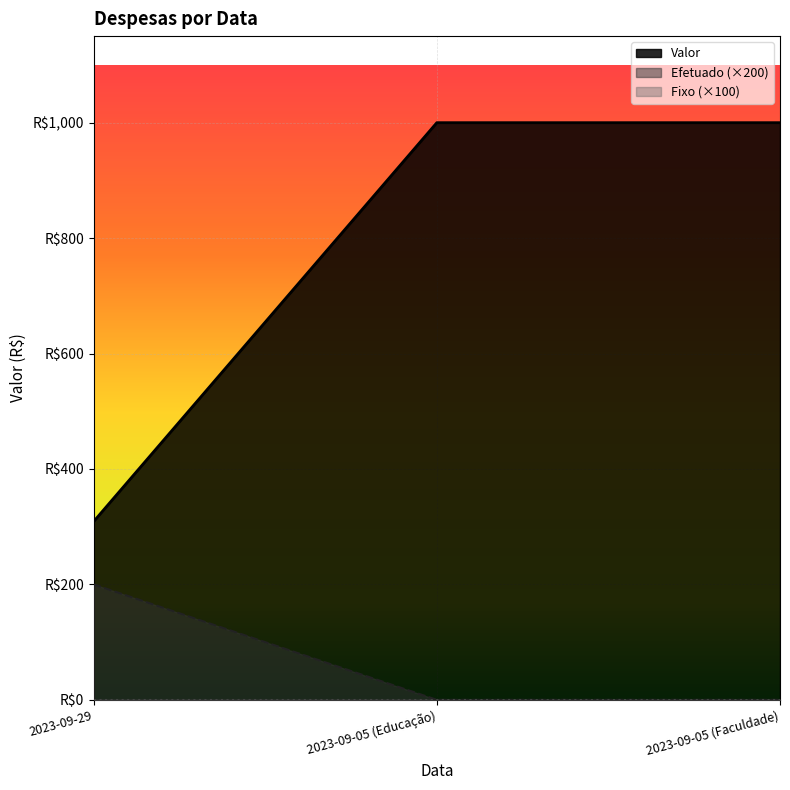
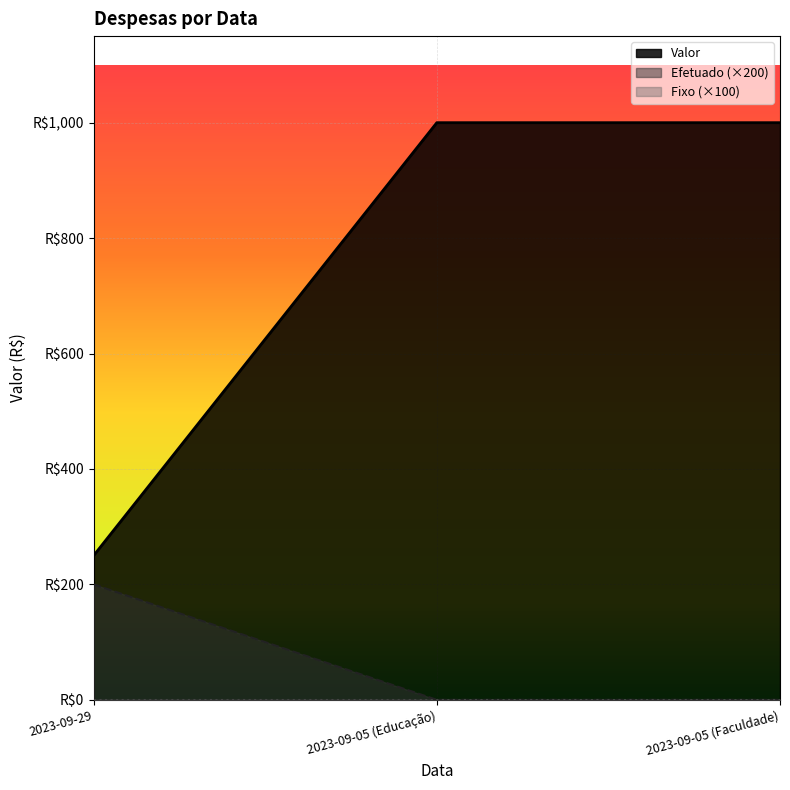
Valor, 2023-09-29: R$310 -> R$250
